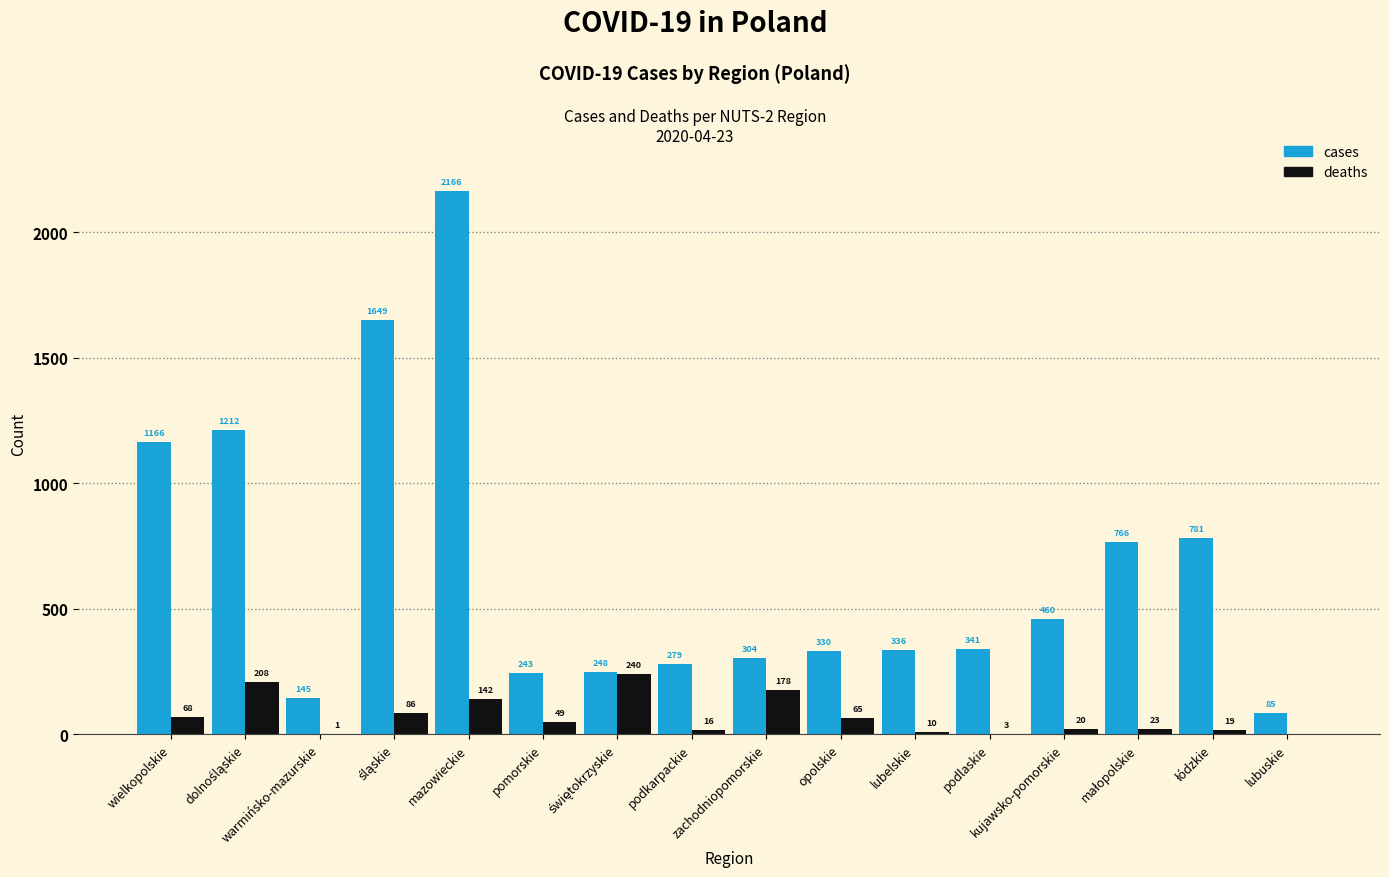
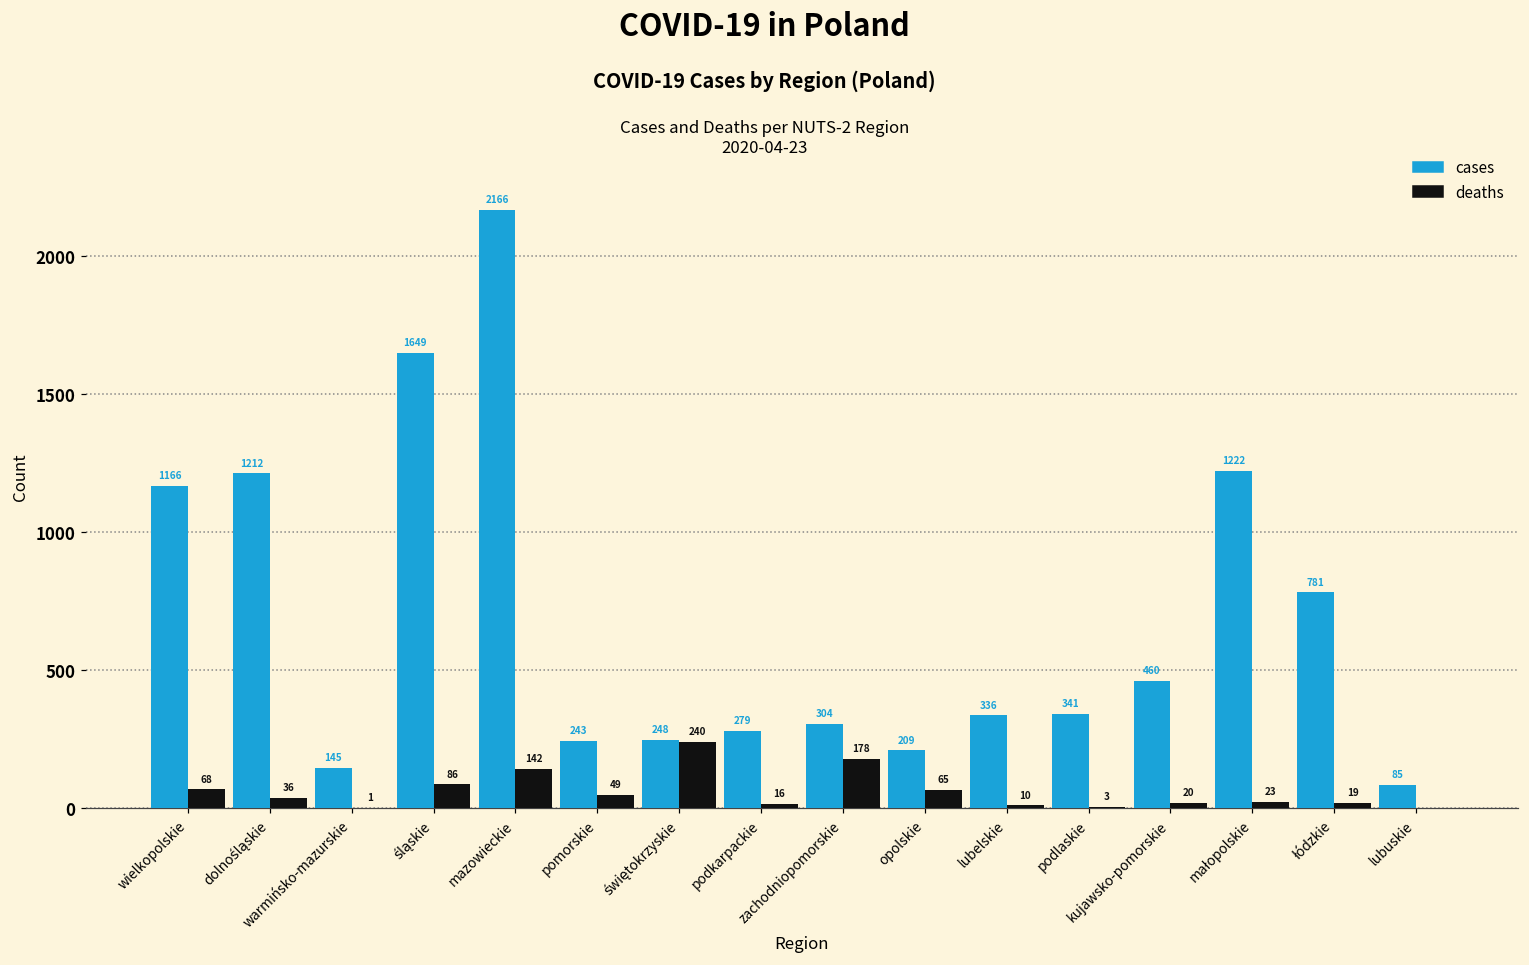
deaths, dolnośląskie: 208 -> 36
cases, opolskie: 330 -> 209
cases, małopolskie: 766 -> 1222
